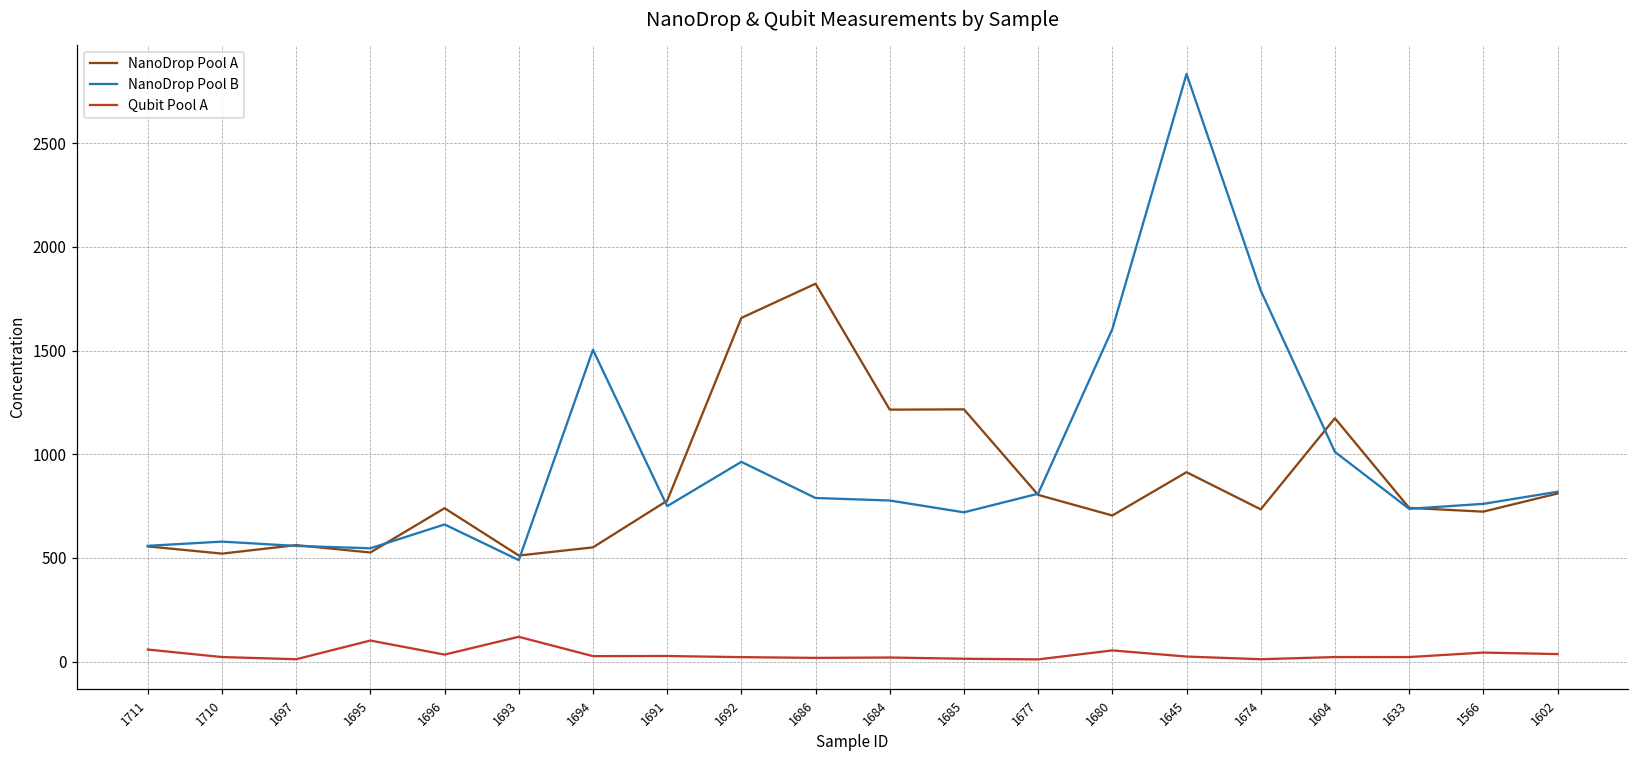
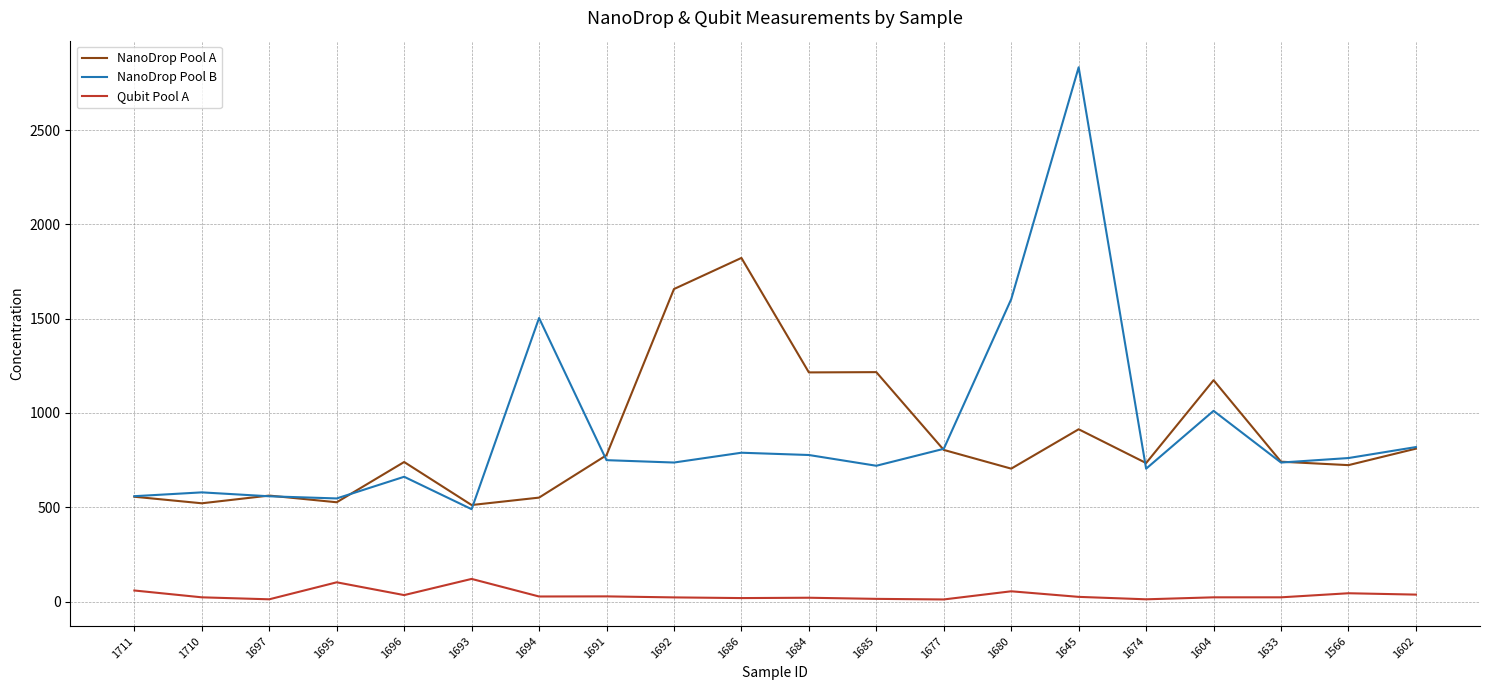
NanoDrop Pool B, 1692: 960 -> 740
NanoDrop Pool B, 1674: 1790 -> 700
